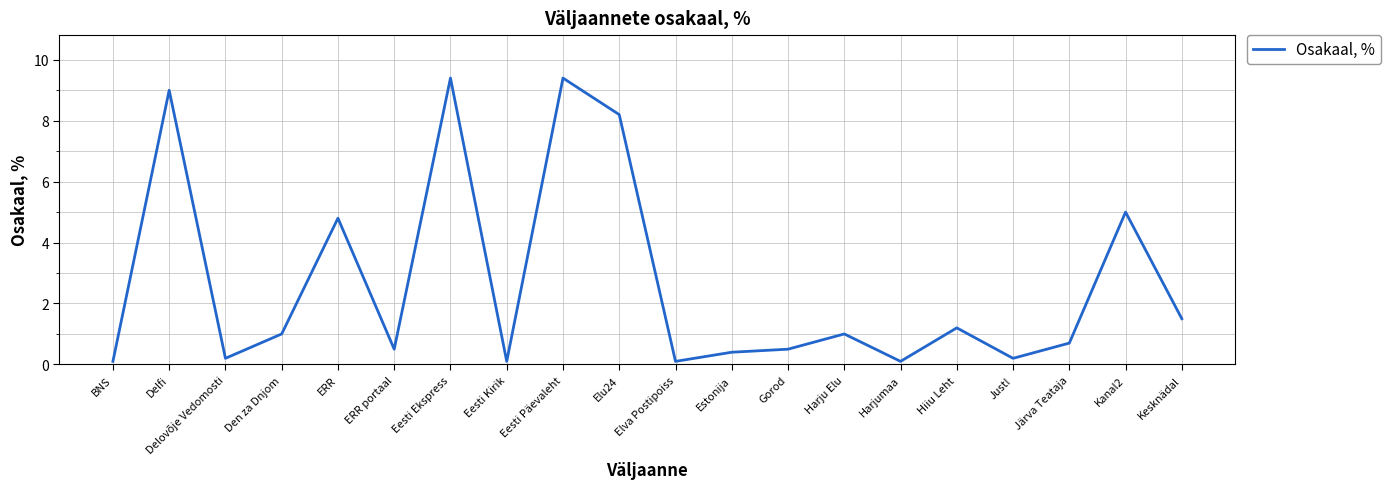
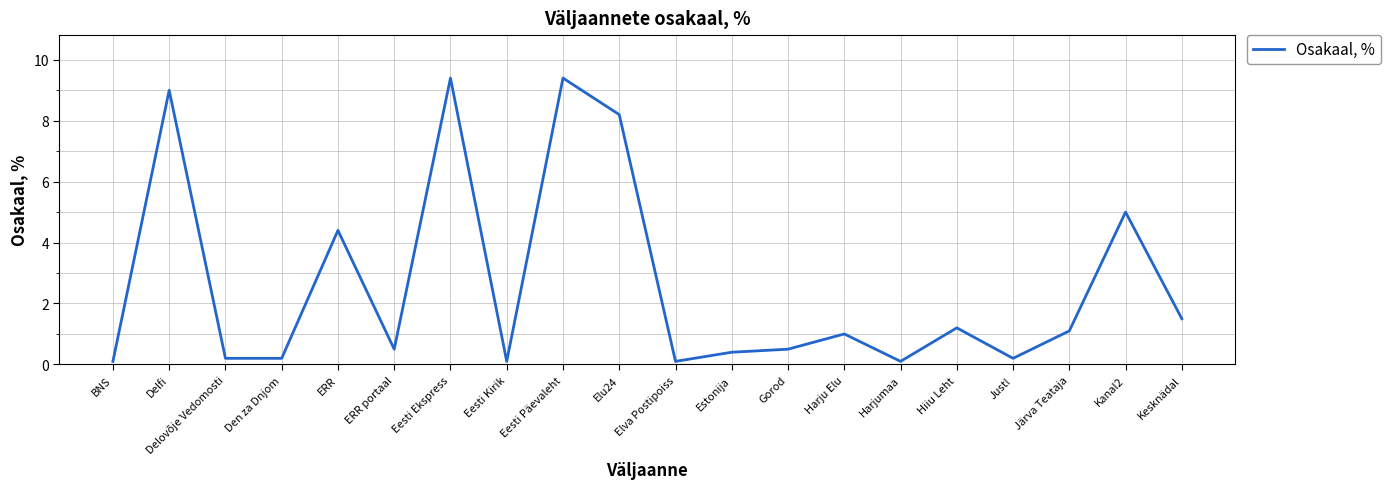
Den za Dnjom: 1.0 -> 0.2
ERR: 4.8 -> 4.4
Järva Teataja: 0.7 -> 1.1
